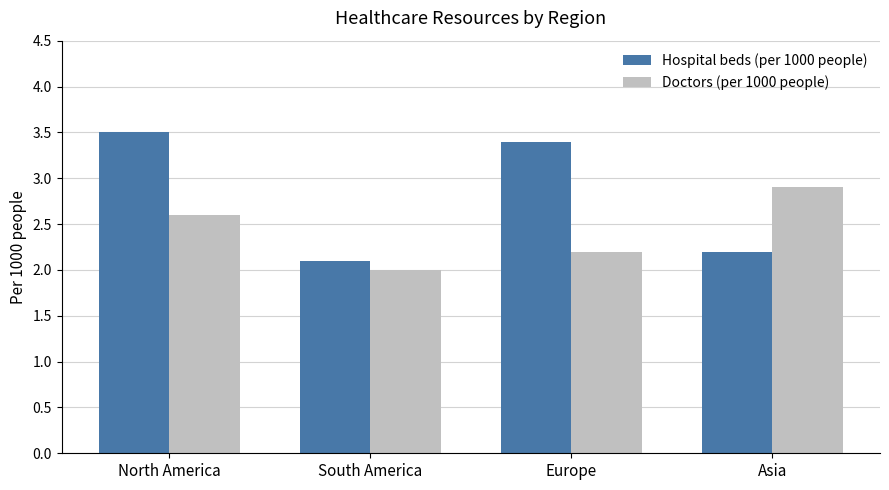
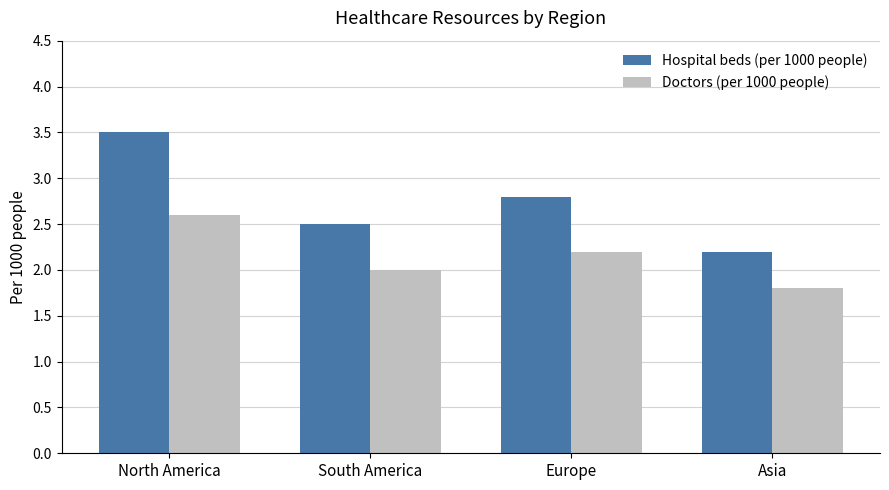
Hospital beds (per 1000 people), South America: 2.1 -> 2.5
Hospital beds (per 1000 people), Europe: 3.4 -> 2.8
Doctors (per 1000 people), Asia: 2.9 -> 1.8
